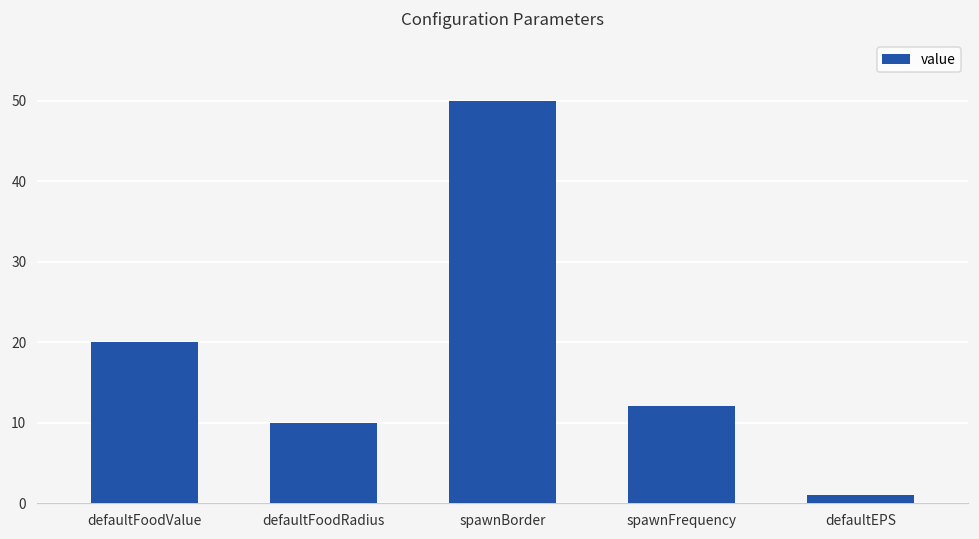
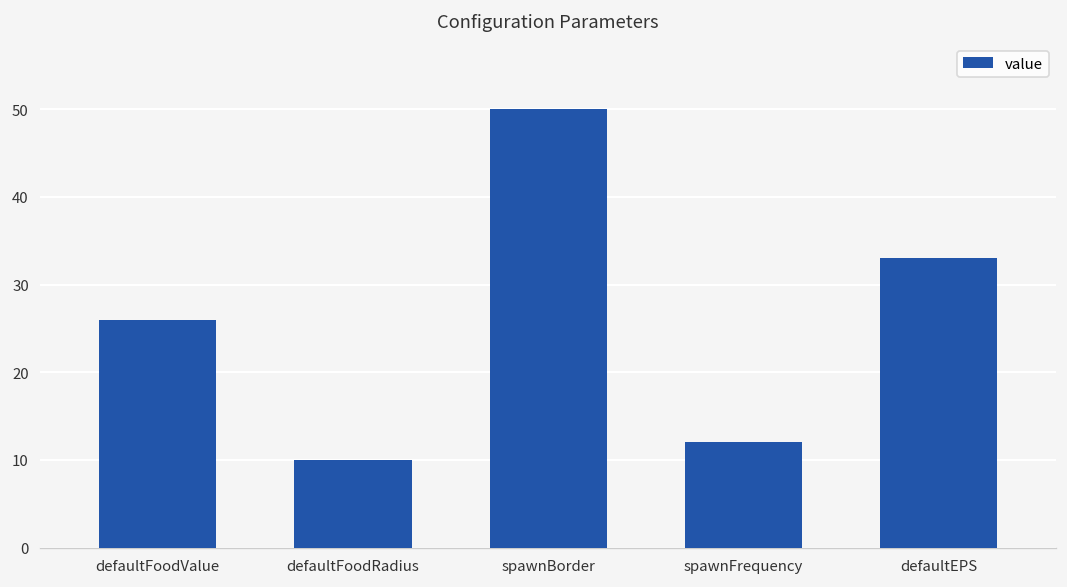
defaultFoodValue: 20 -> 26
defaultEPS: 1 -> 33
